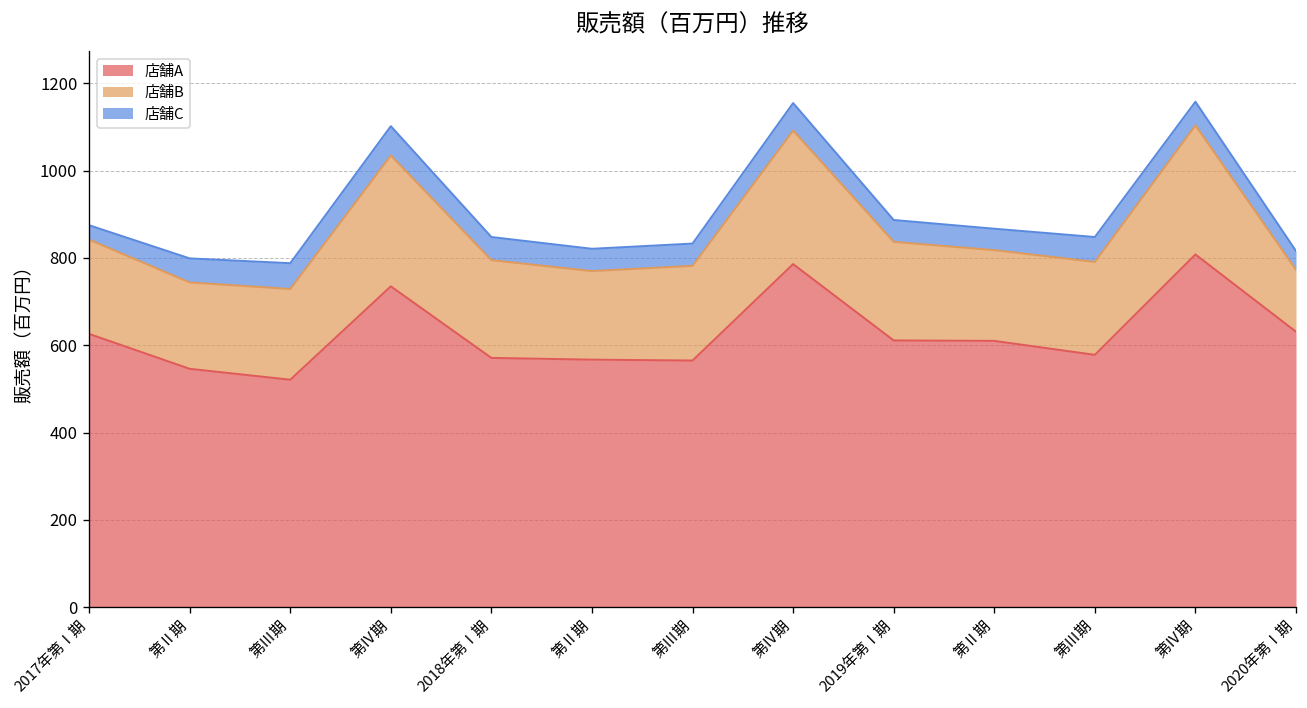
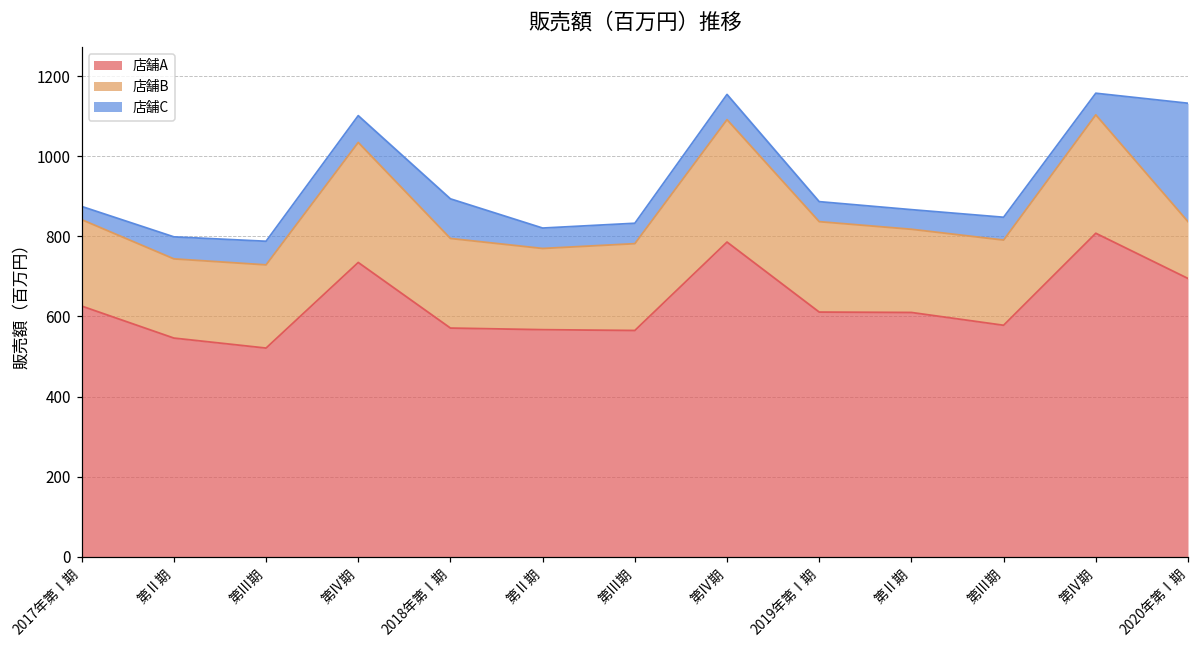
店舗C, 2018年第Ⅰ期: 50 -> 100
店舗A, 2020年第Ⅰ期: 630 -> 700
店舗C, 2020年第Ⅰ期: 40 -> 300
